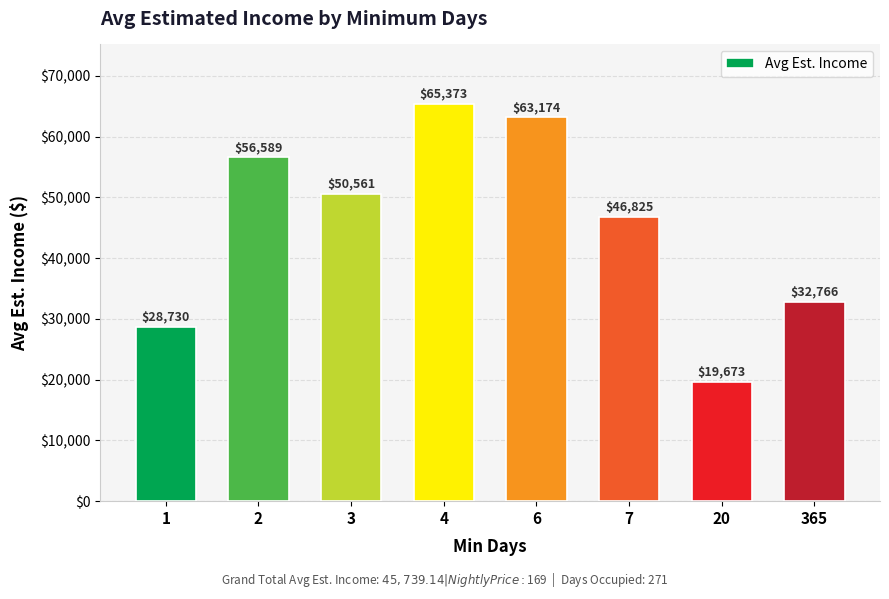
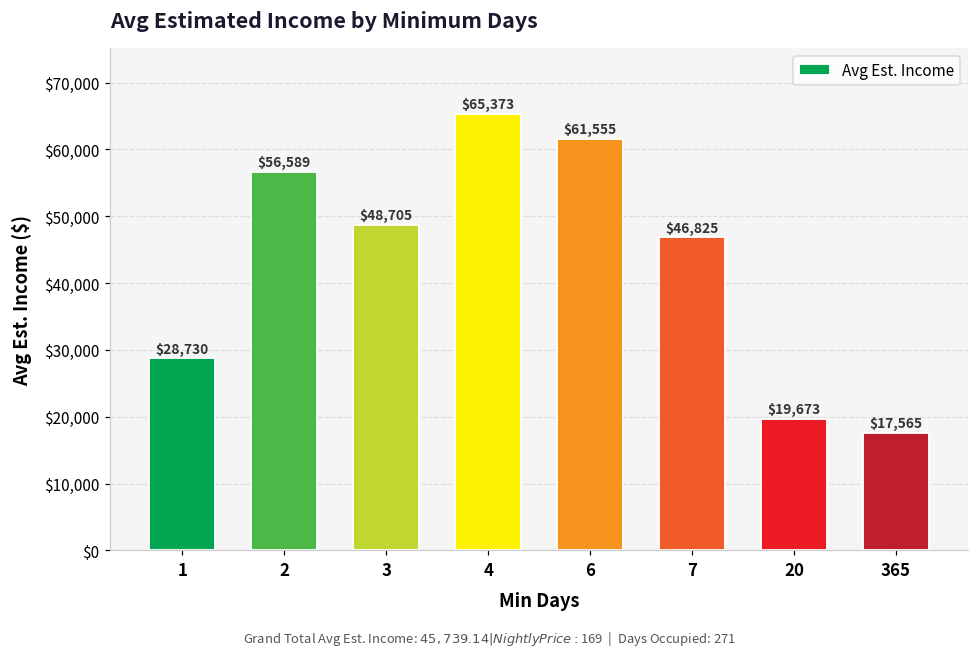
3: $50,561 -> $48,705
6: $63,174 -> $61,555
365: $32,766 -> $17,565
